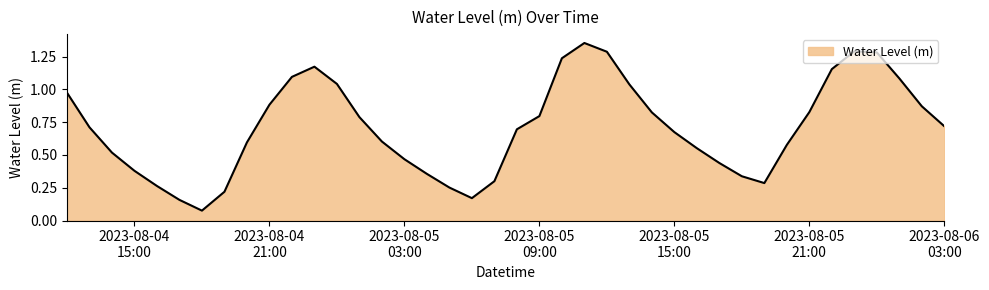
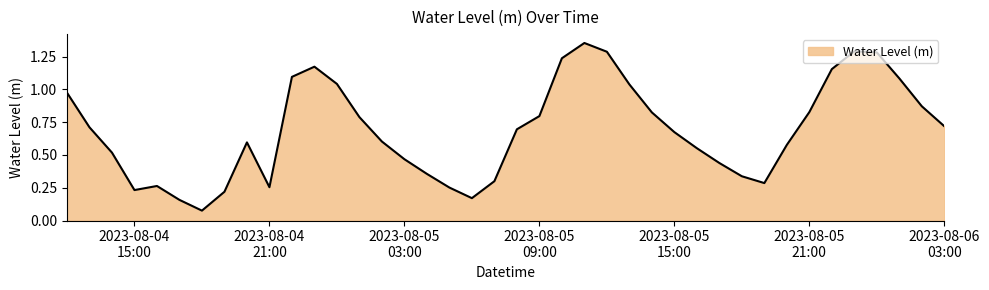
2023-08-04 15:00: 0.38 -> 0.23
2023-08-04 21:00: 0.88 -> 0.25
